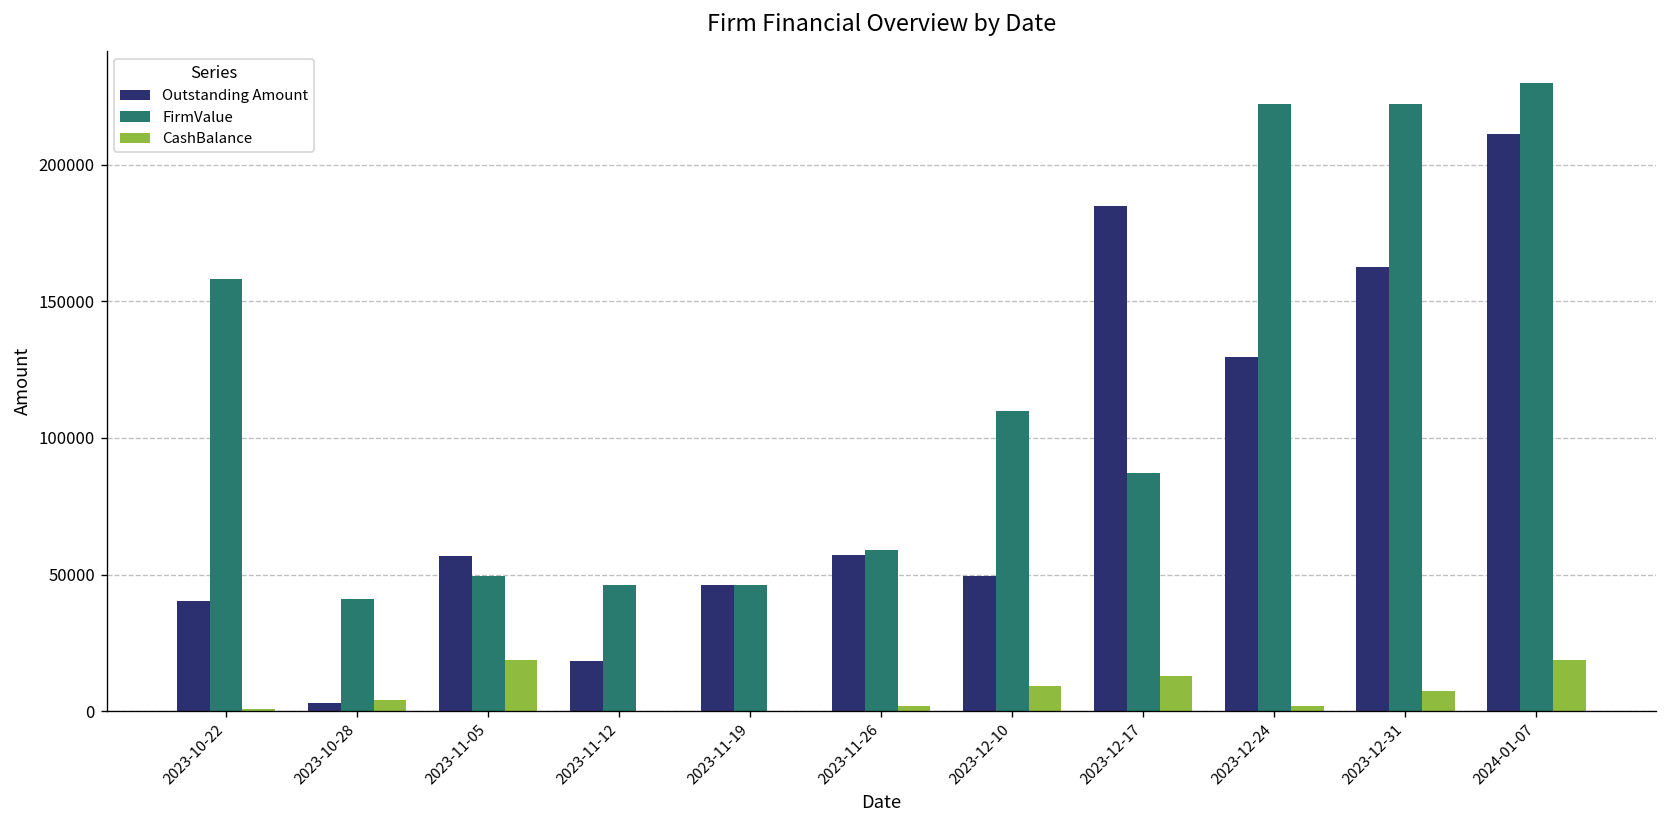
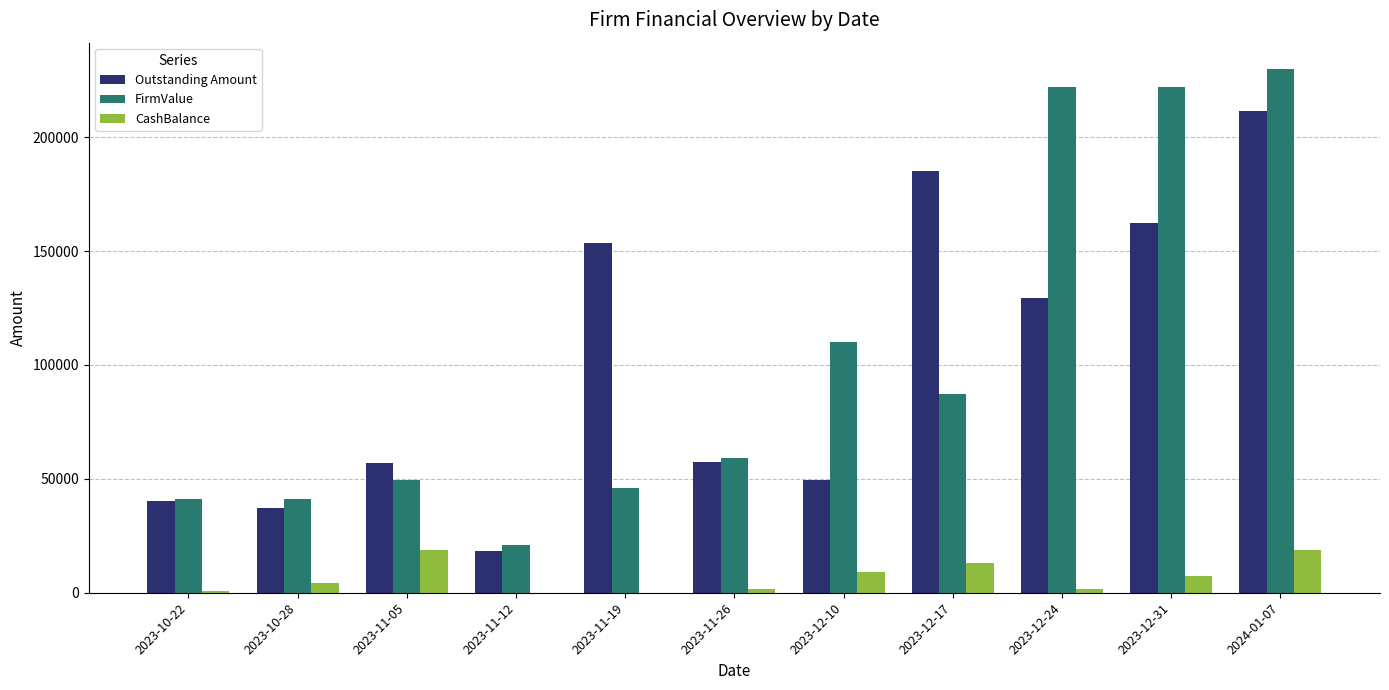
FirmValue, 2023-10-22: 158000 -> 41000
Outstanding Amount, 2023-10-28: 3000 -> 37000
FirmValue, 2023-11-12: 46000 -> 21000
Outstanding Amount, 2023-11-19: 46000 -> 154000
